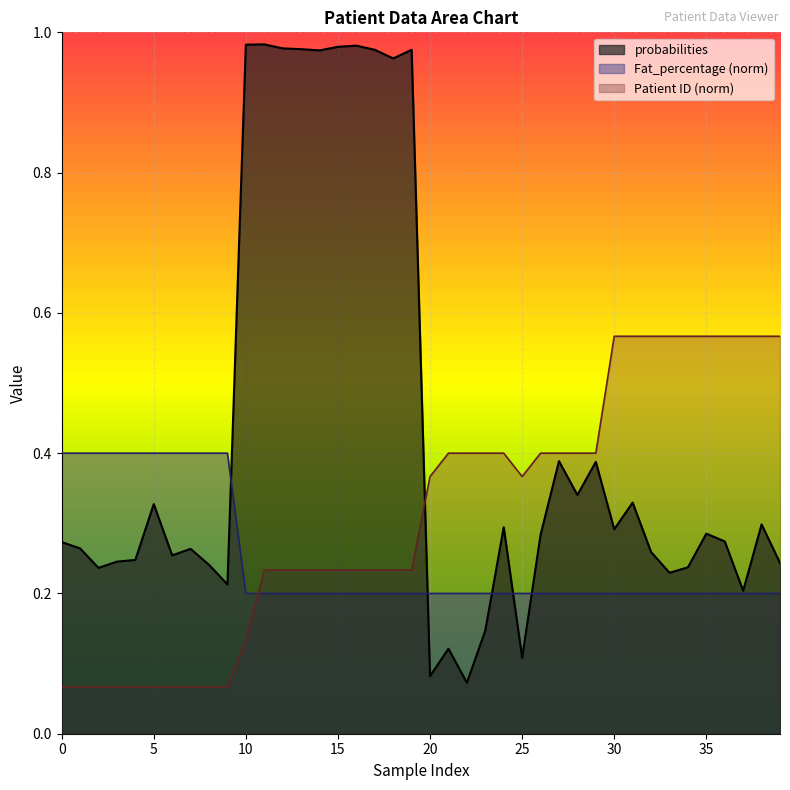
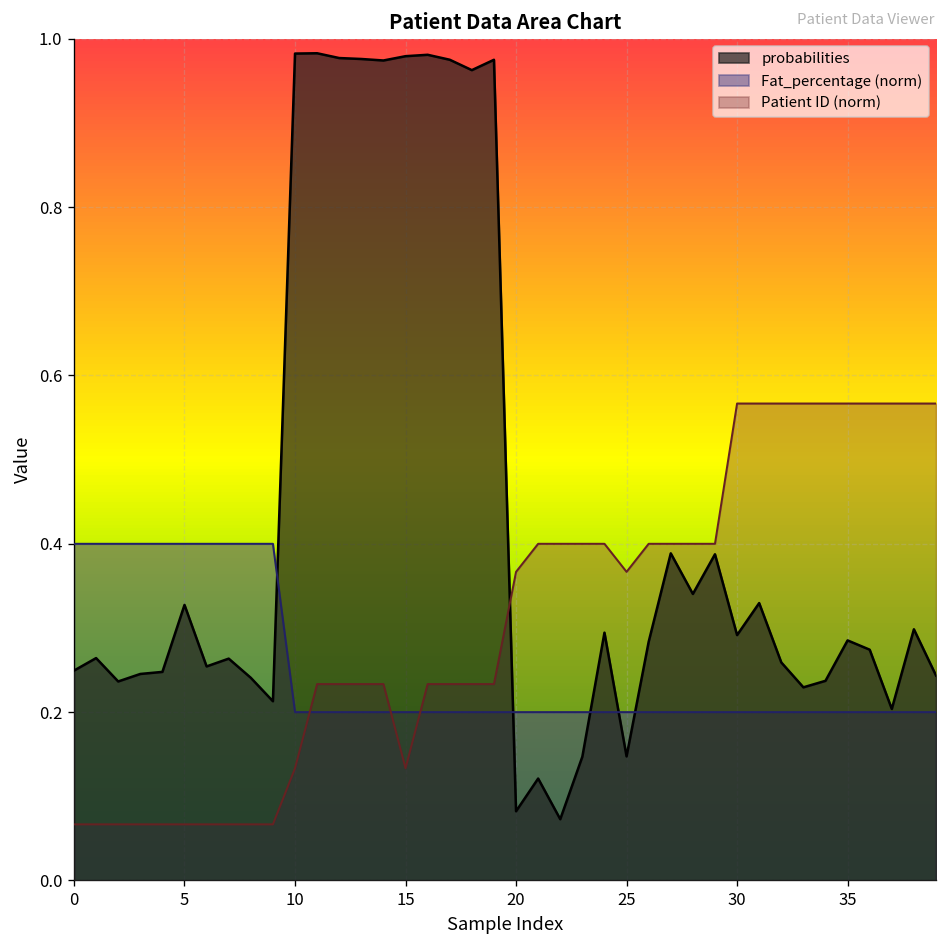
probabilities, 0: 0.27 -> 0.25
Patient ID (norm), 15: 0.23 -> 0.13
probabilities, 25: 0.11 -> 0.15
